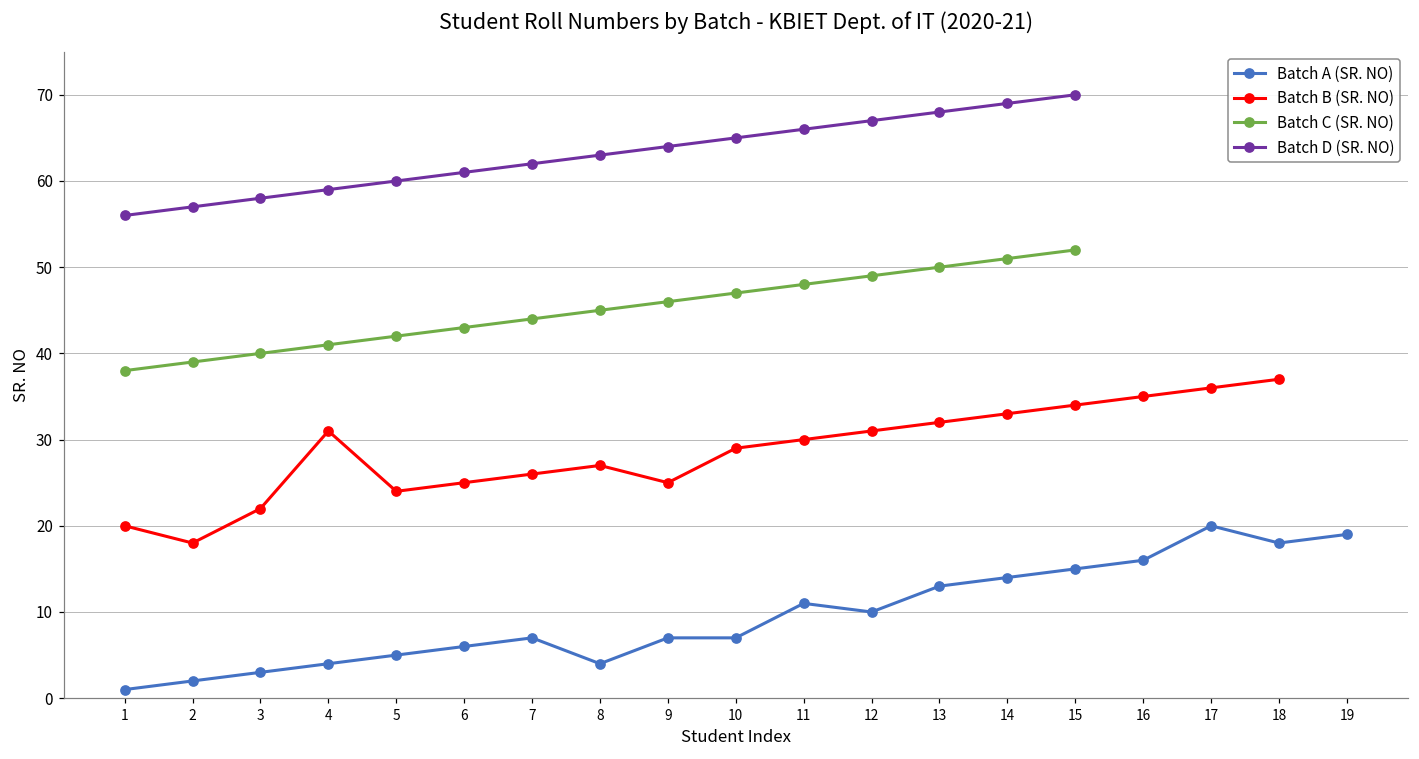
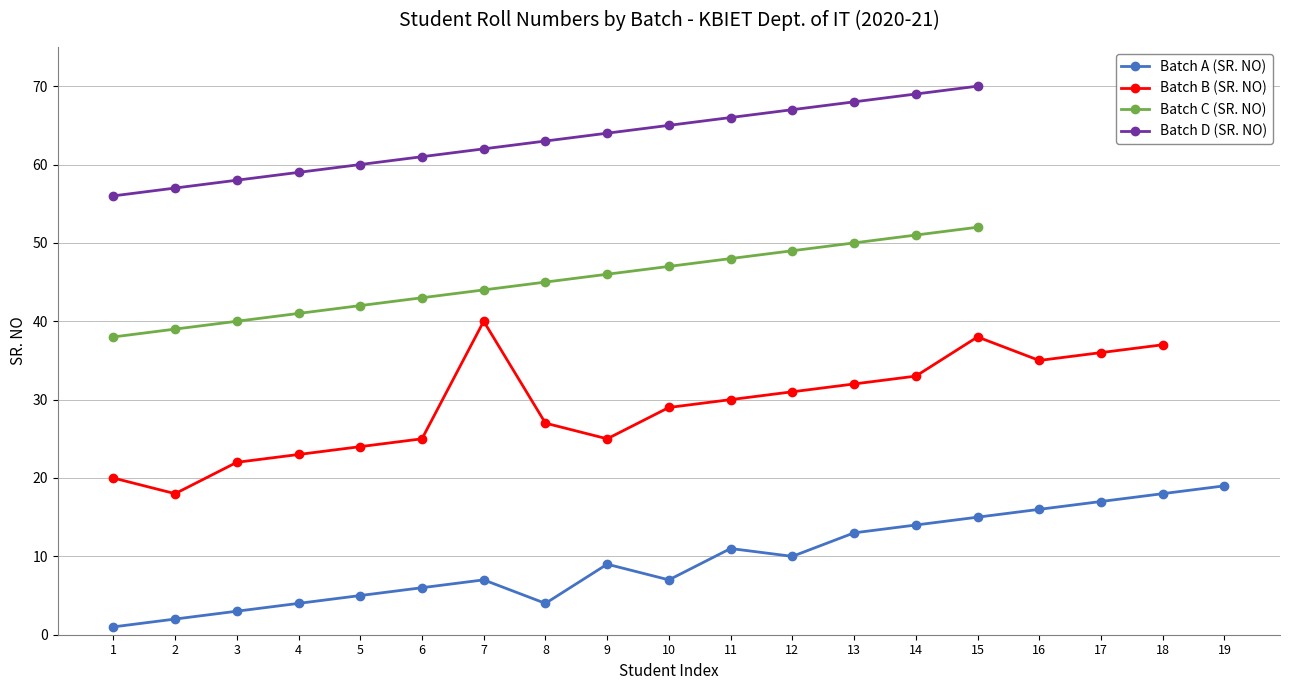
Batch B (SR. NO), 4: 31 -> 23
Batch B (SR. NO), 7: 26 -> 40
Batch A (SR. NO), 9: 7 -> 9
Batch B (SR. NO), 15: 34 -> 38
Batch A (SR. NO), 17: 20 -> 17
